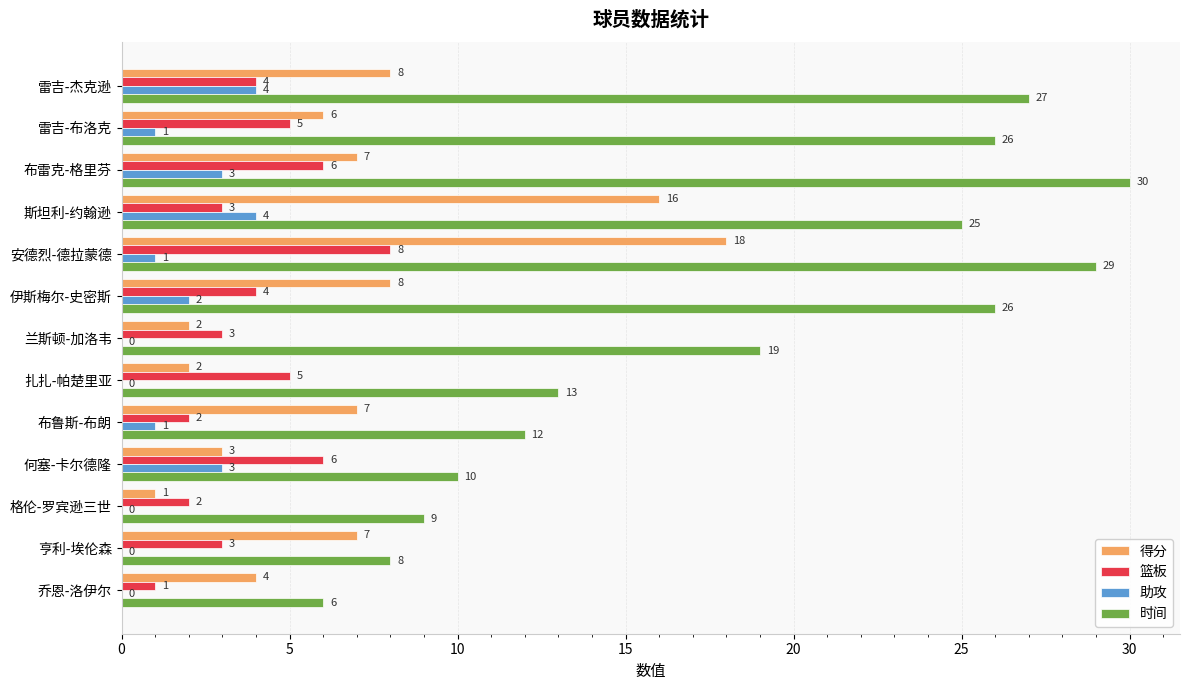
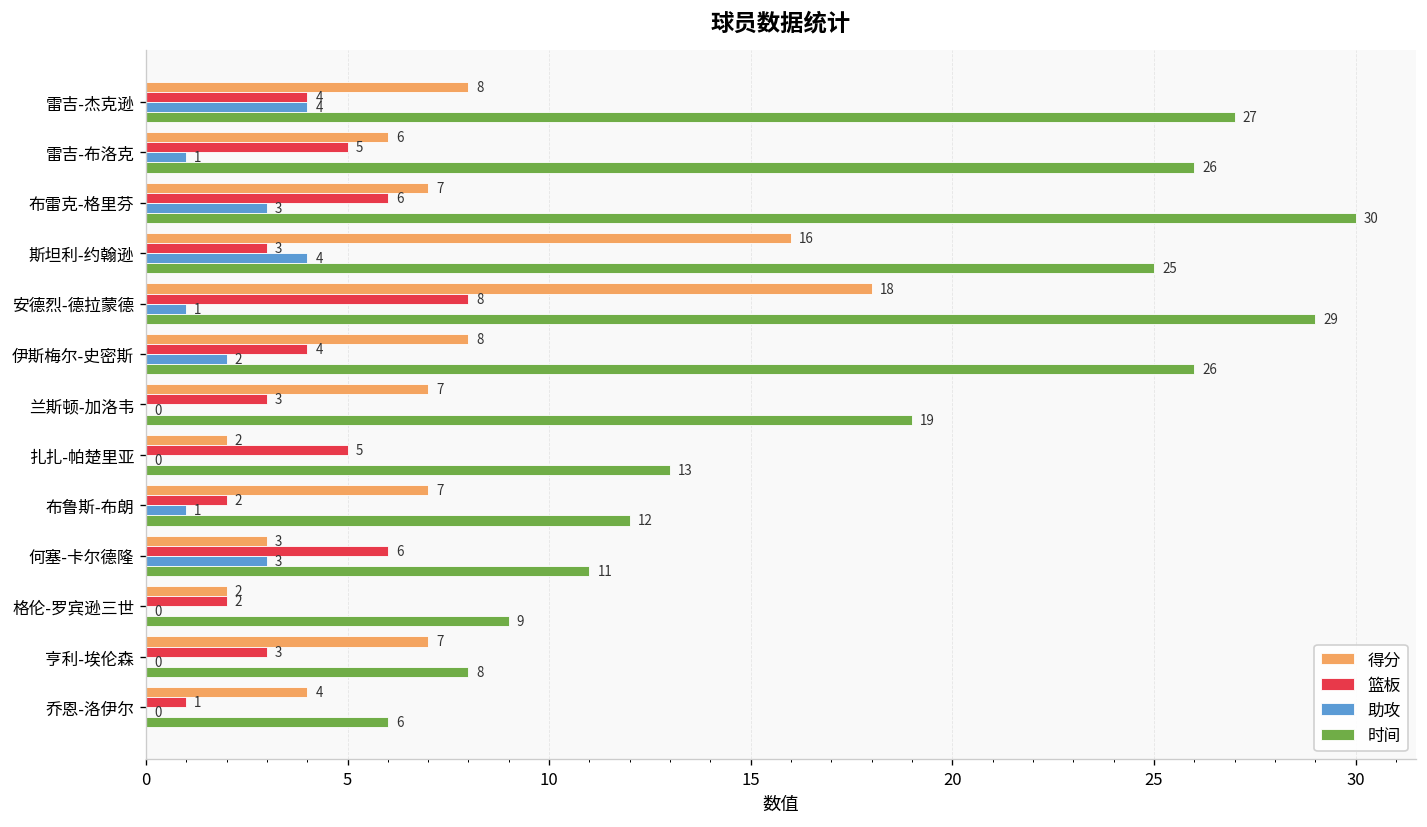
得分, 兰斯顿-加洛韦: 2 -> 7
时间, 何塞-卡尔德隆: 10 -> 11
得分, 格伦-罗宾逊三世: 1 -> 2
